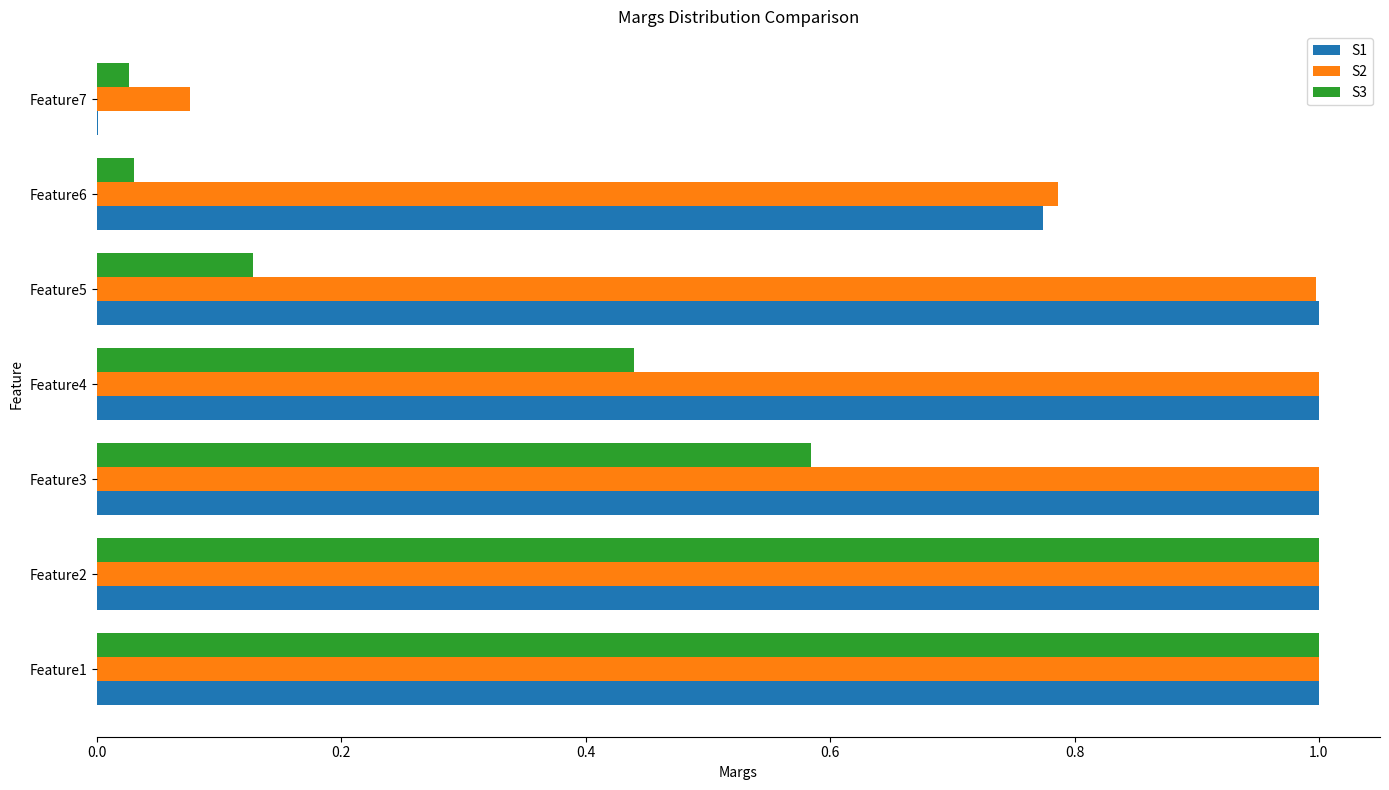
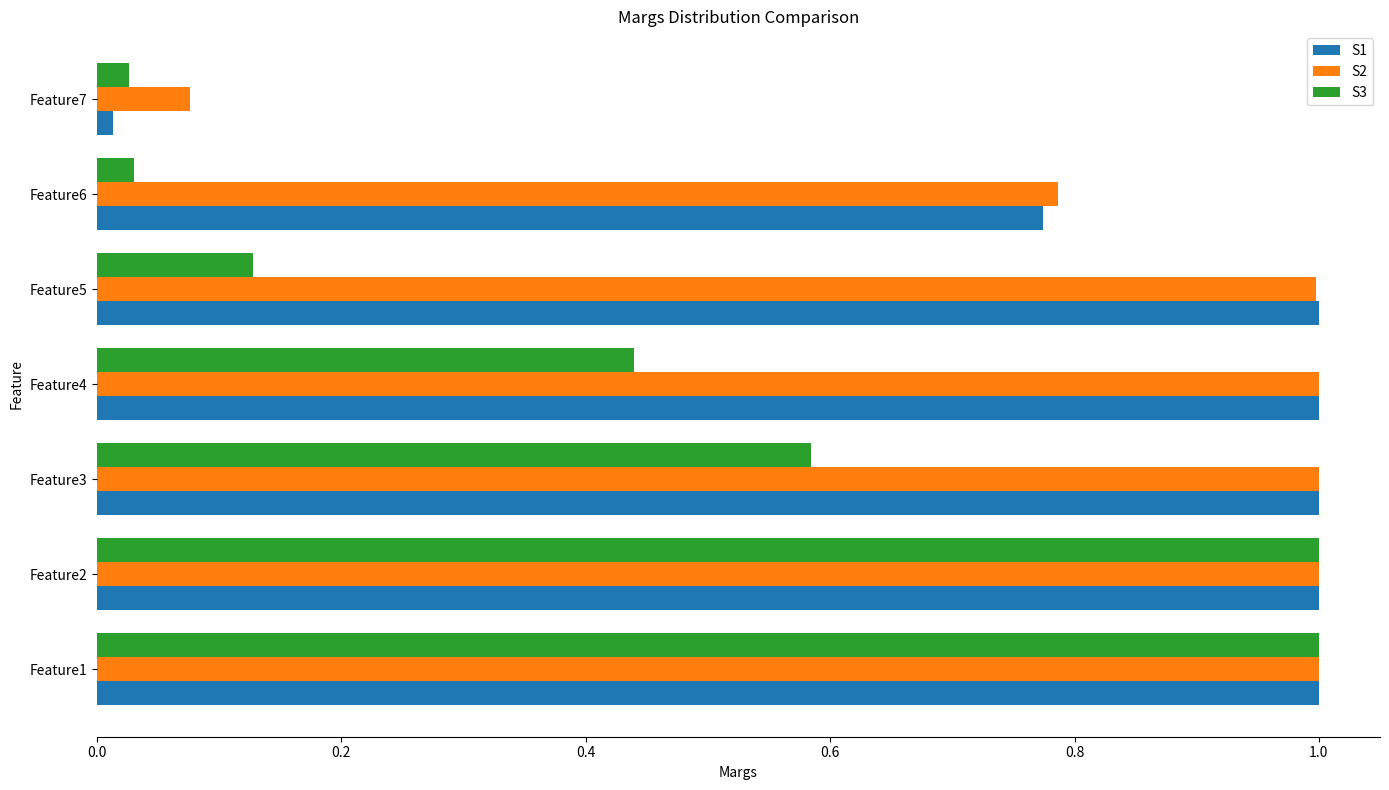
S1, Feature7: 0.001 -> 0.013
